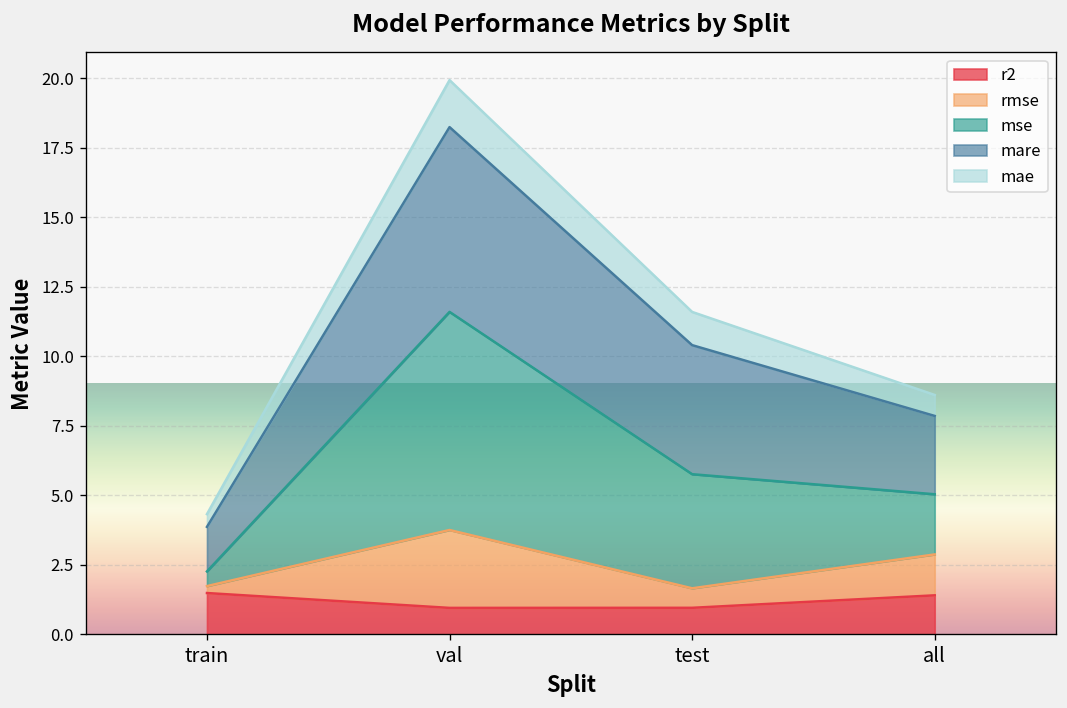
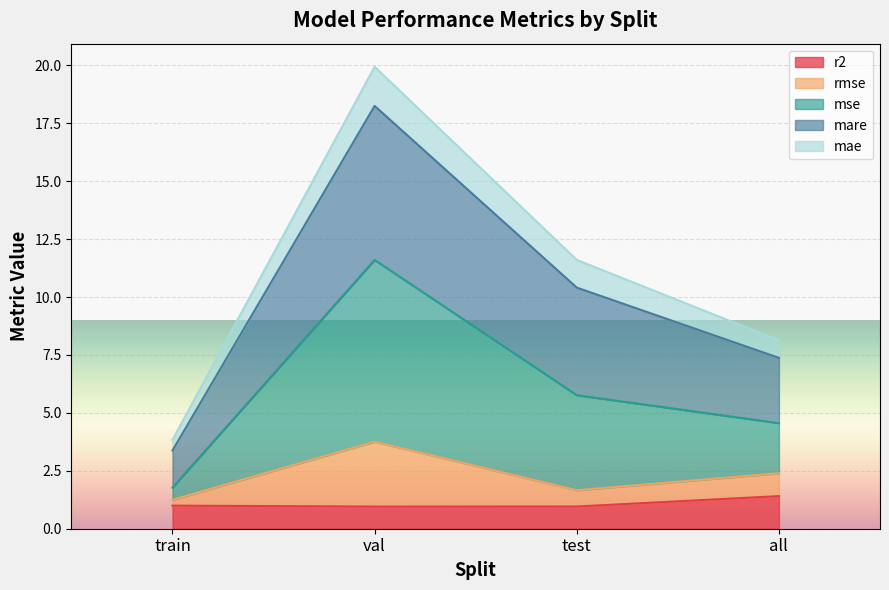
r2, train: 1.5 -> 1.0
rmse, all: 1.5 -> 1.0
